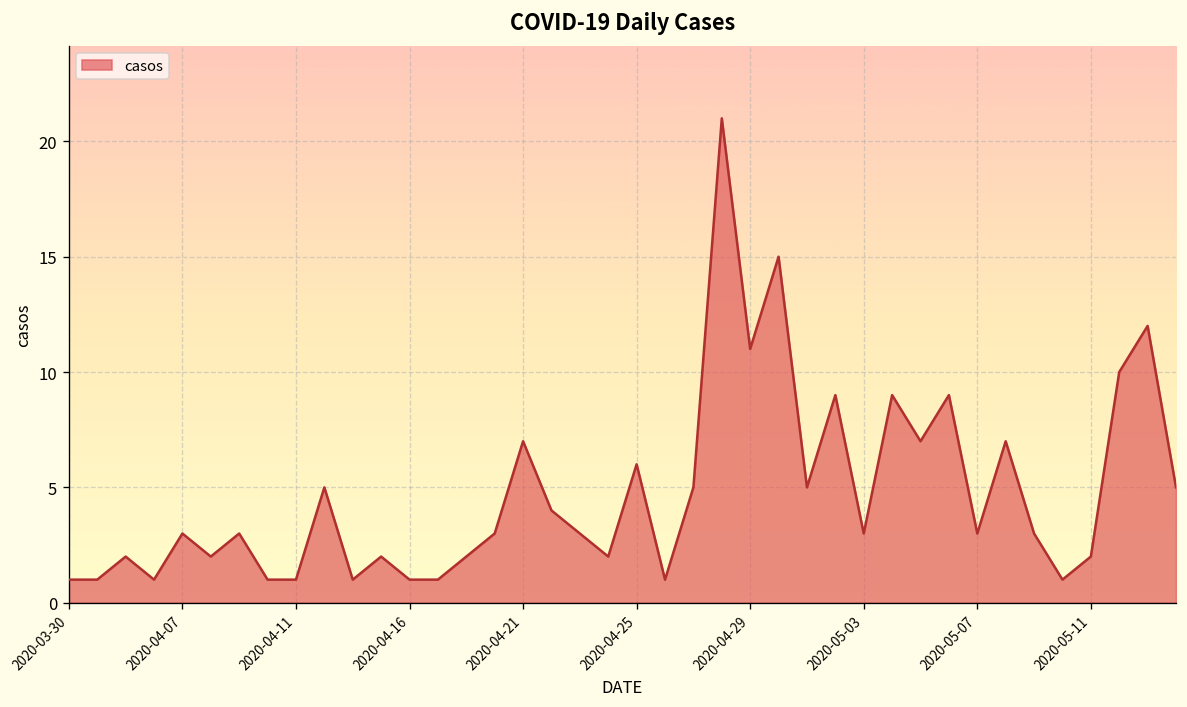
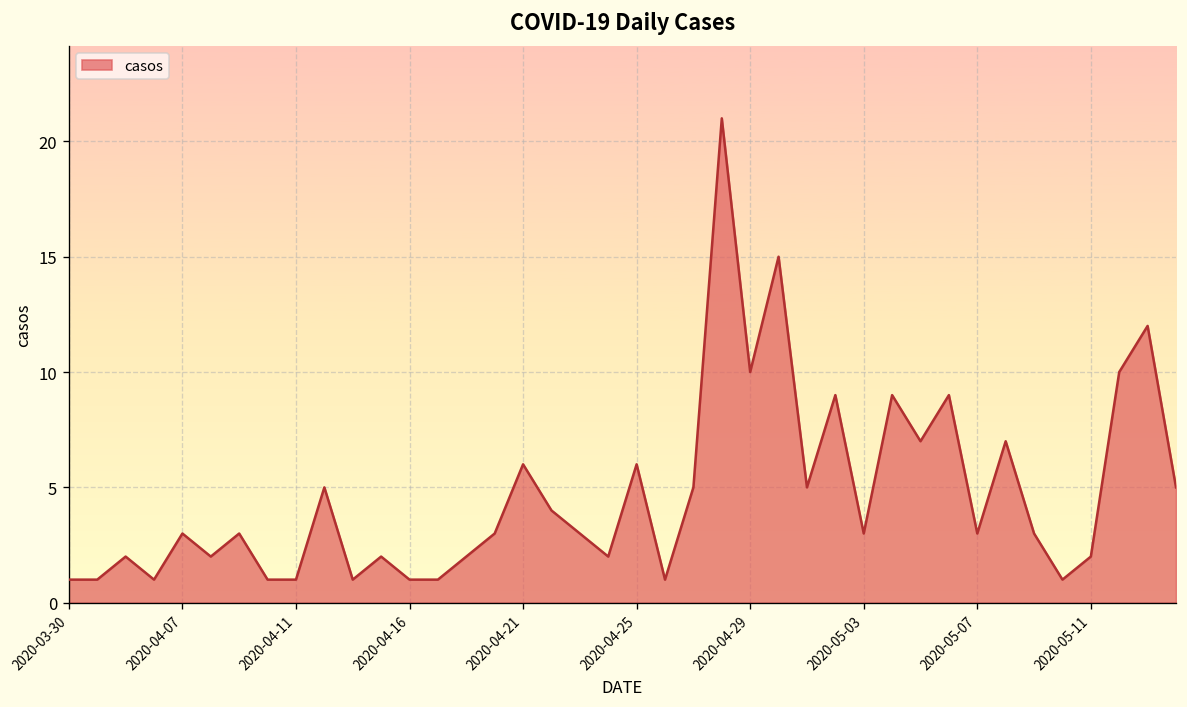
2020-04-21: 7 -> 6
2020-04-29: 11 -> 10
